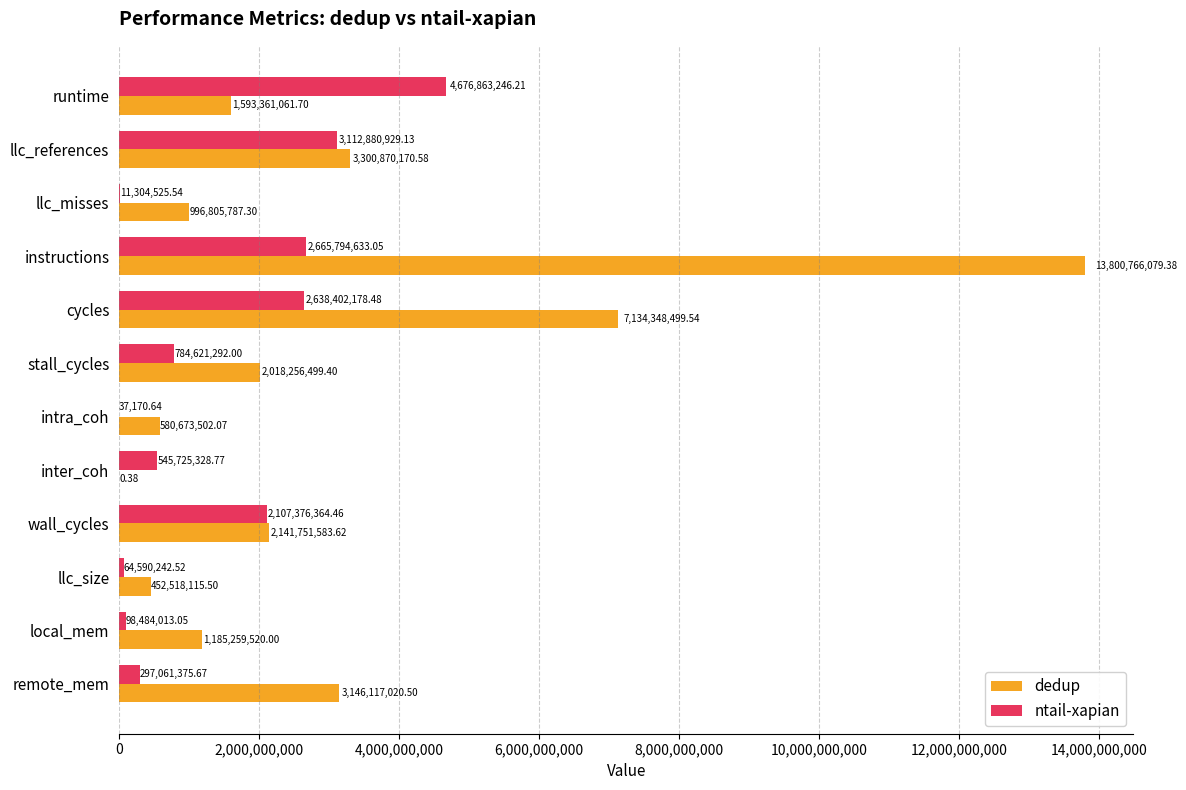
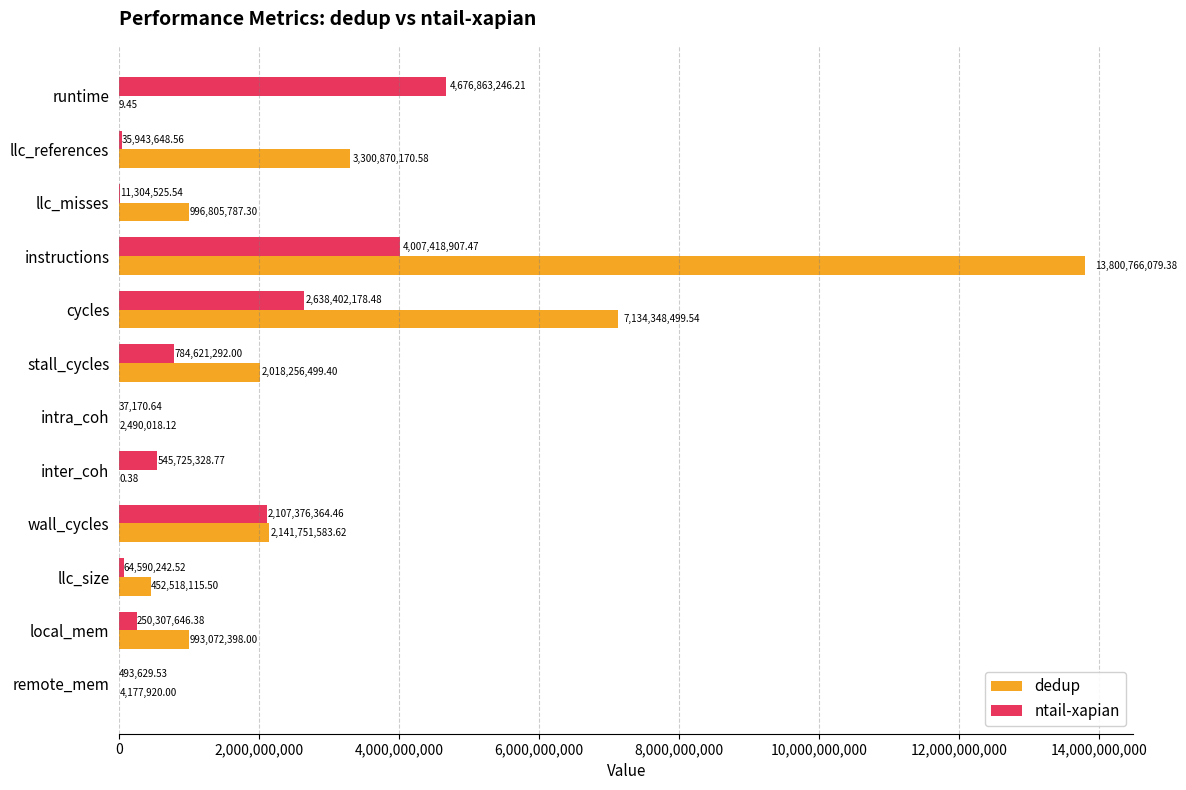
dedup, runtime: 1,593,361,061.70 -> 9.45
ntail-xapian, llc_references: 3,112,880,929.13 -> 35,943,648.56
ntail-xapian, instructions: 2,665,794,633.05 -> 4,007,418,907.47
dedup, intra_coh: 580,673,502.07 -> 2,490,018.12
ntail-xapian, local_mem: 98,484,013.05 -> 250,307,646.38
dedup, local_mem: 1,185,259,520.00 -> 993,072,398.00
ntail-xapian, remote_mem: 297,061,375.67 -> 493,629.53
dedup, remote_mem: 3,146,117,020.50 -> 4,177,920.00
